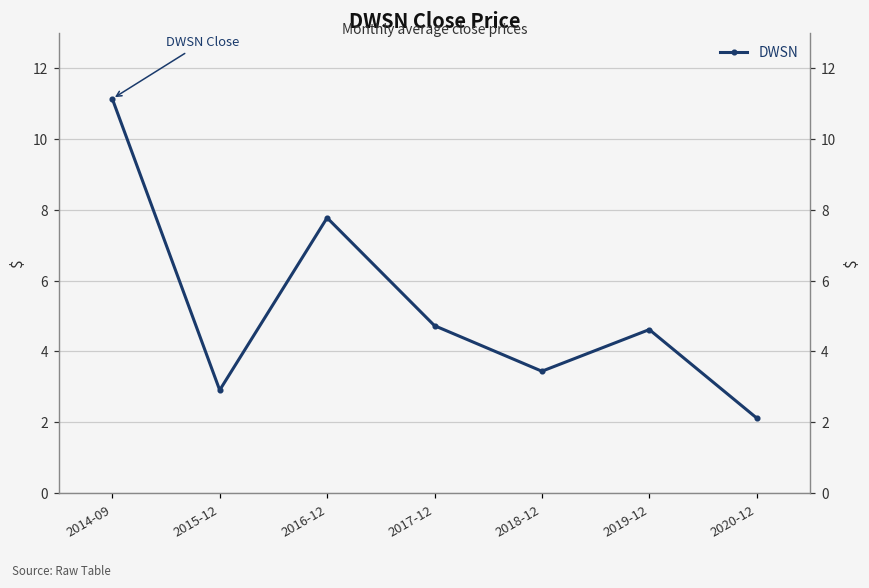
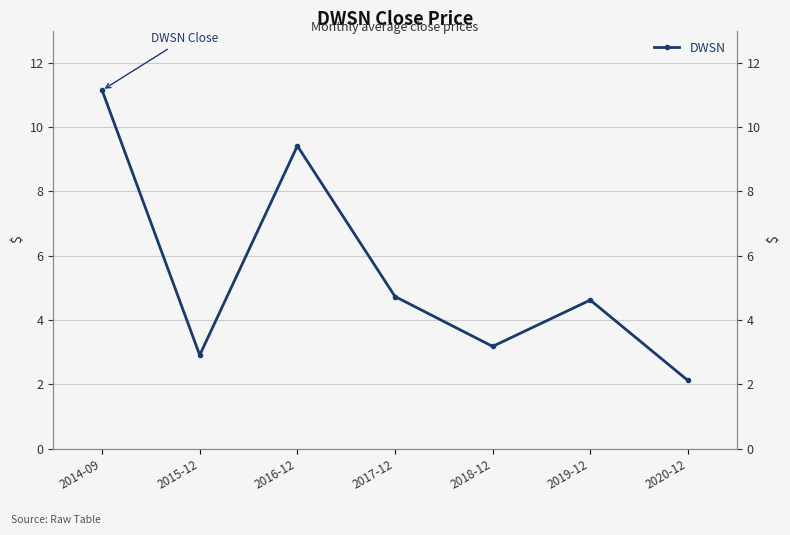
2016-12: 7.8 -> 9.4
2018-12: 3.4 -> 3.2
